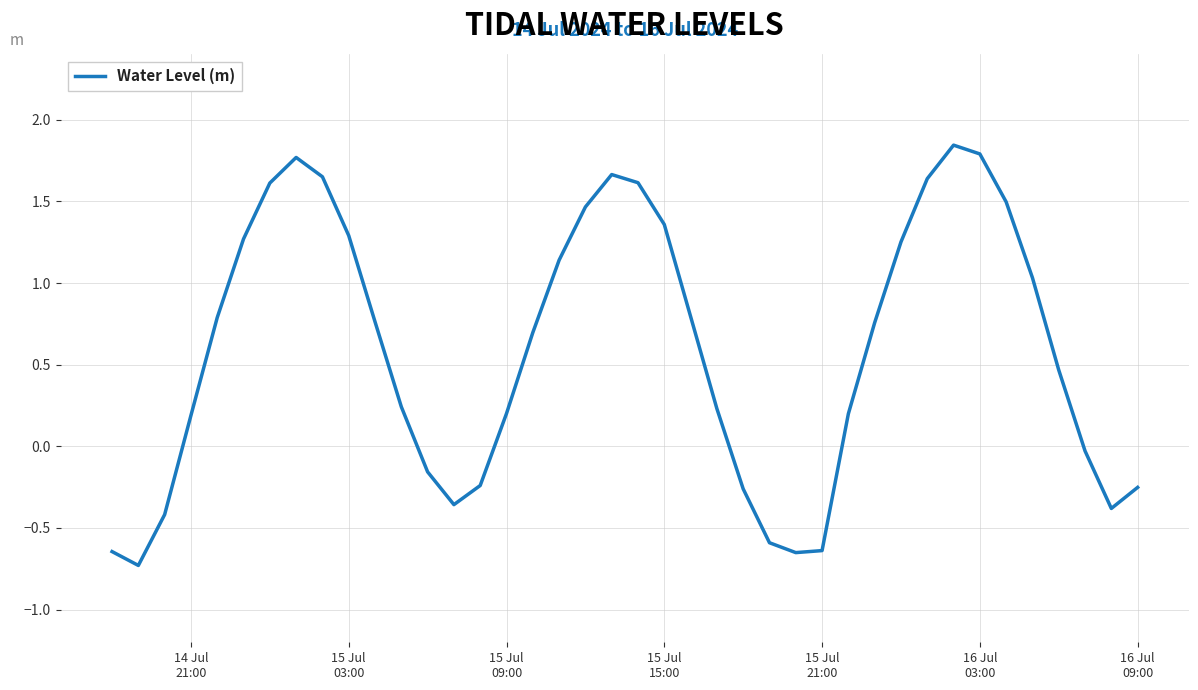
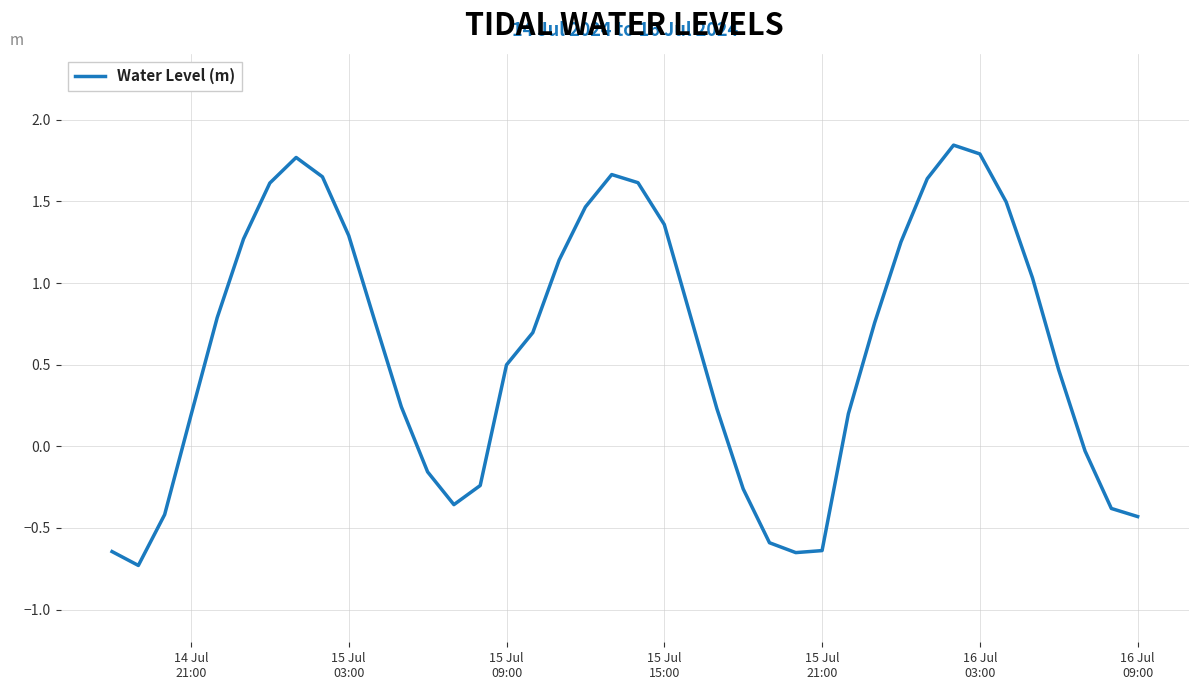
15 Jul 09:00: 0.20 -> 0.50
16 Jul 09:00: -0.25 -> -0.43
